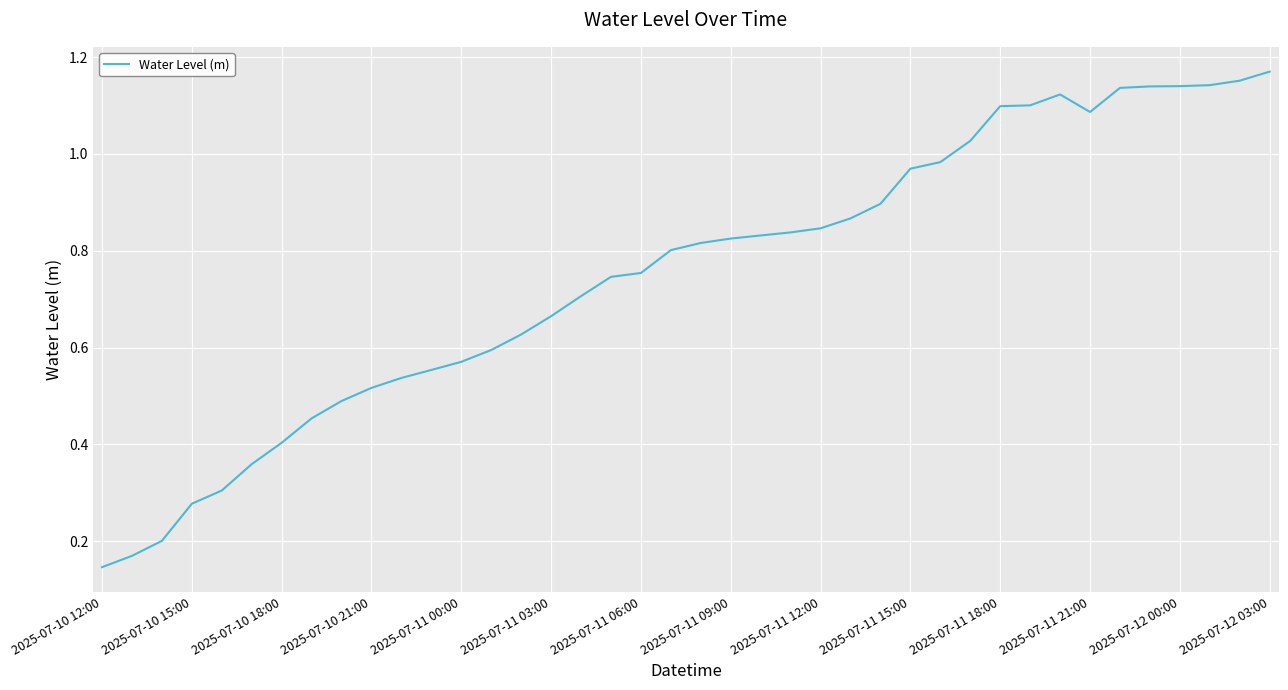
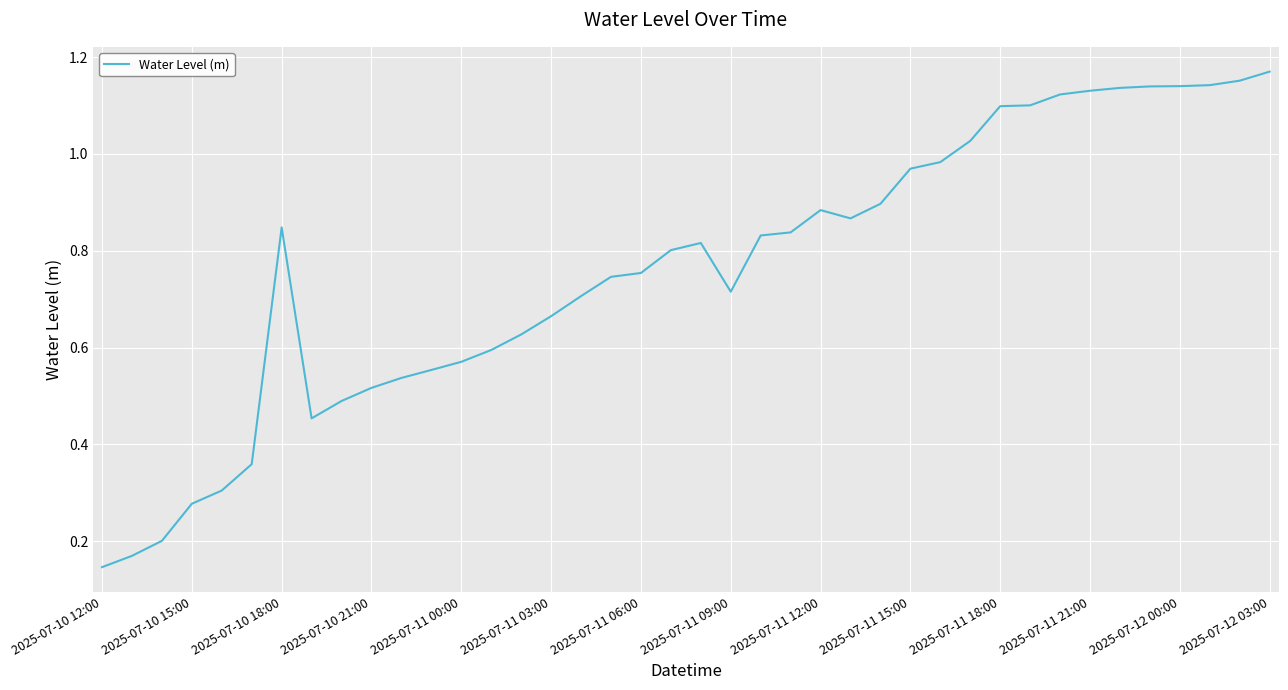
2025-07-10 18:00: 0.40 -> 0.85
2025-07-11 09:00: 0.83 -> 0.72
2025-07-11 12:00: 0.85 -> 0.88
2025-07-11 21:00: 1.09 -> 1.13
